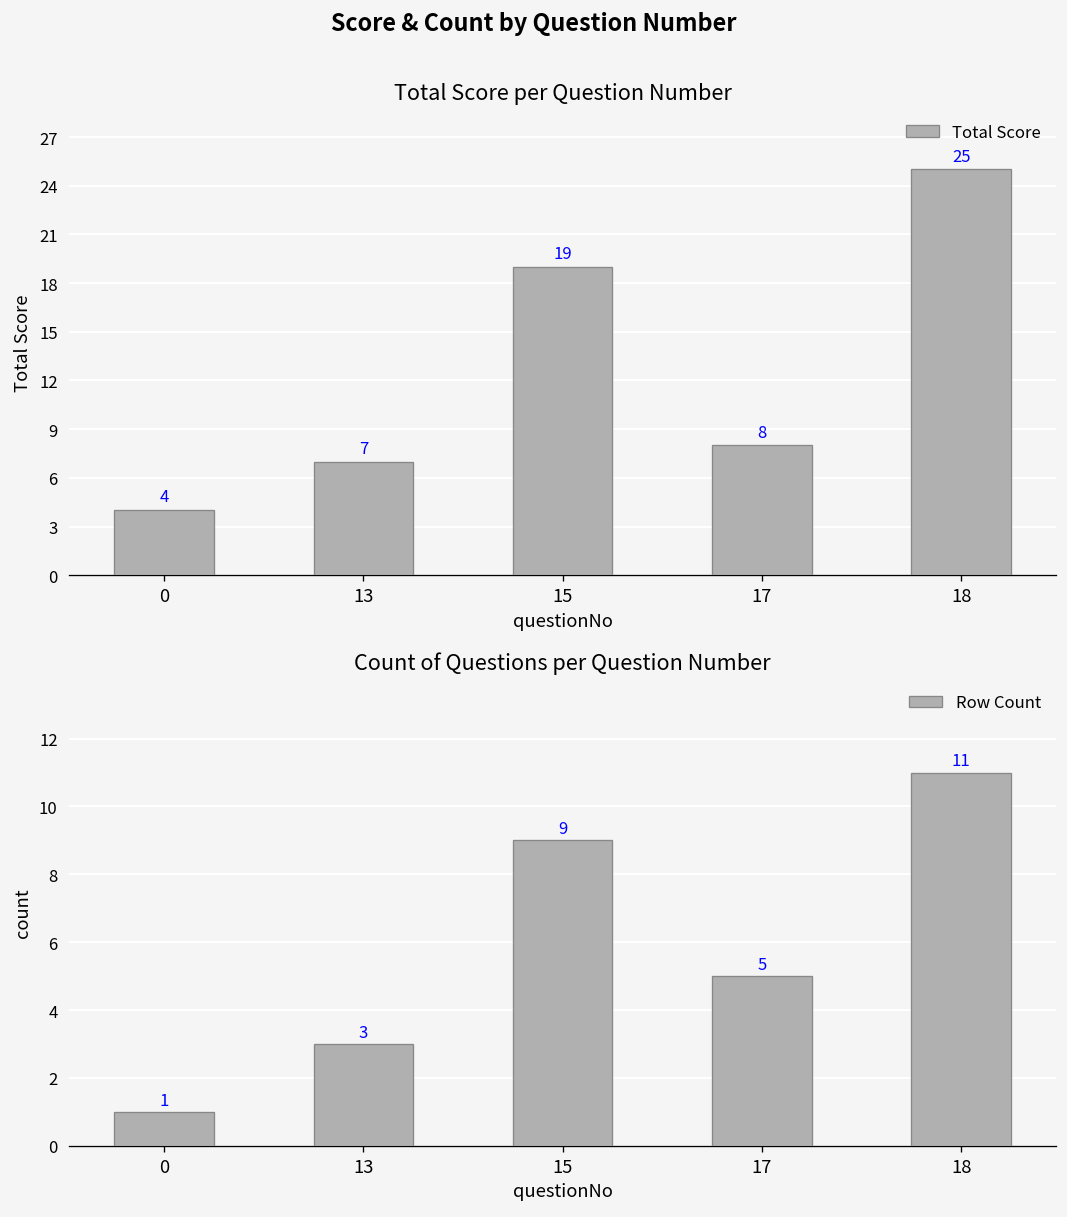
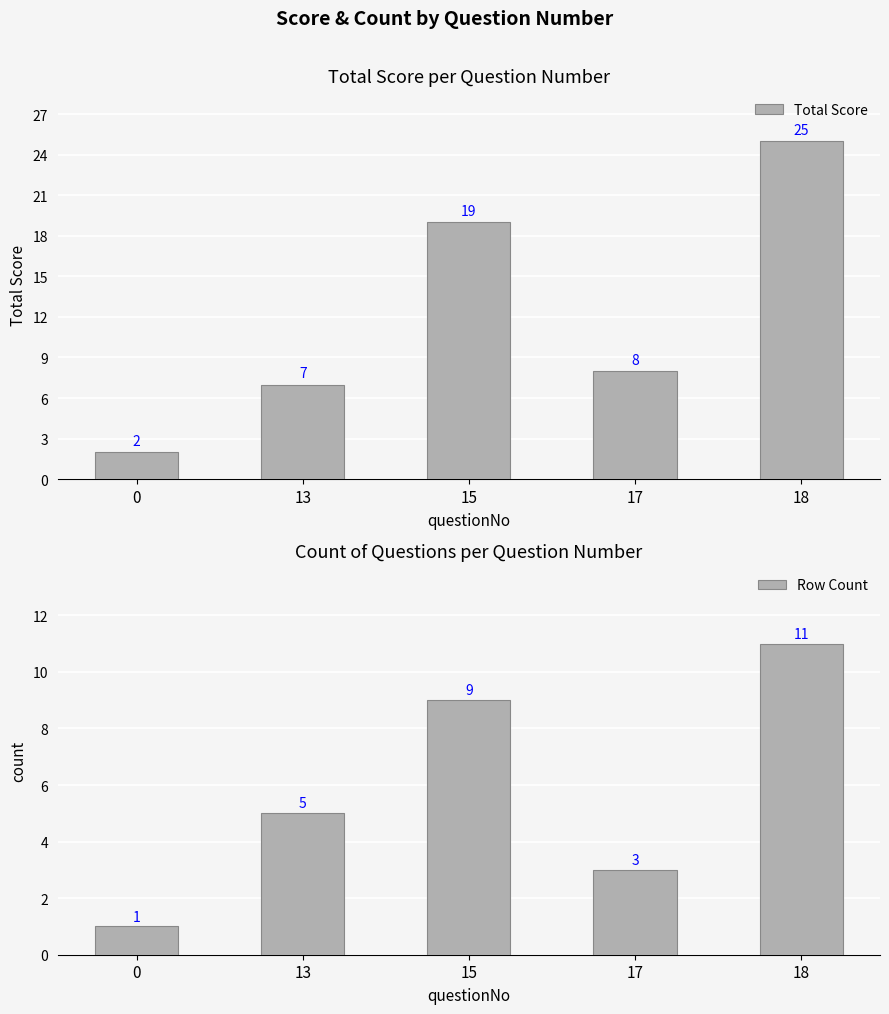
Total Score per Question Number, 0: 4 -> 2
Count of Questions per Question Number, 13: 3 -> 5
Count of Questions per Question Number, 17: 5 -> 3
